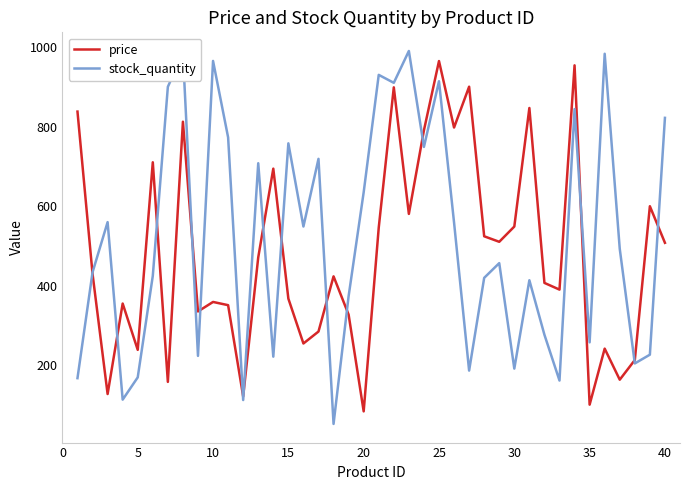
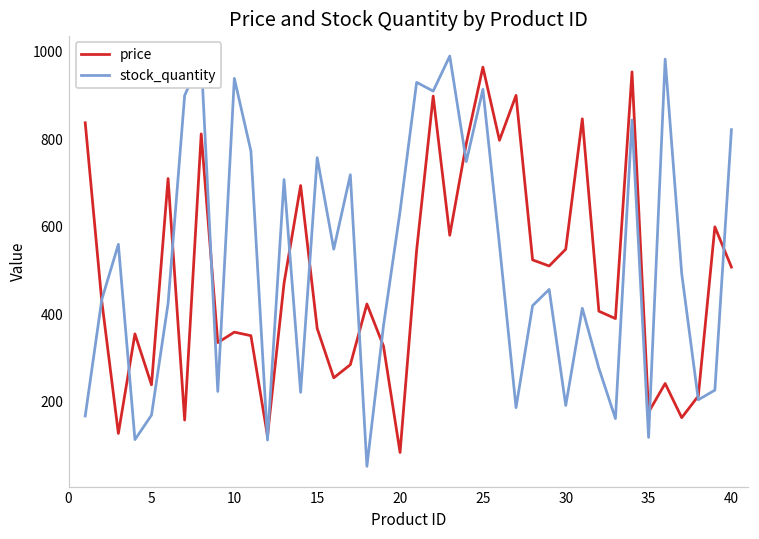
stock_quantity, 10: 970 -> 940
price, 35: 100 -> 180
stock_quantity, 35: 260 -> 120
